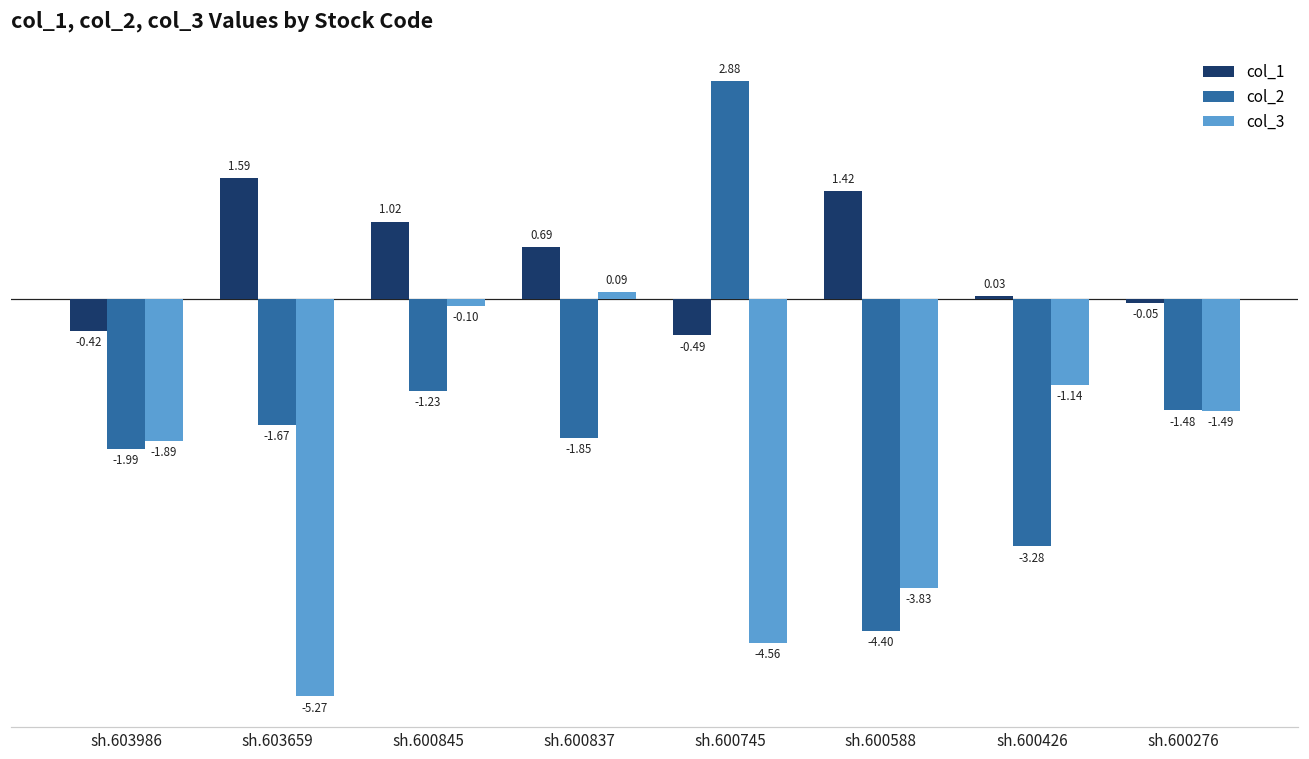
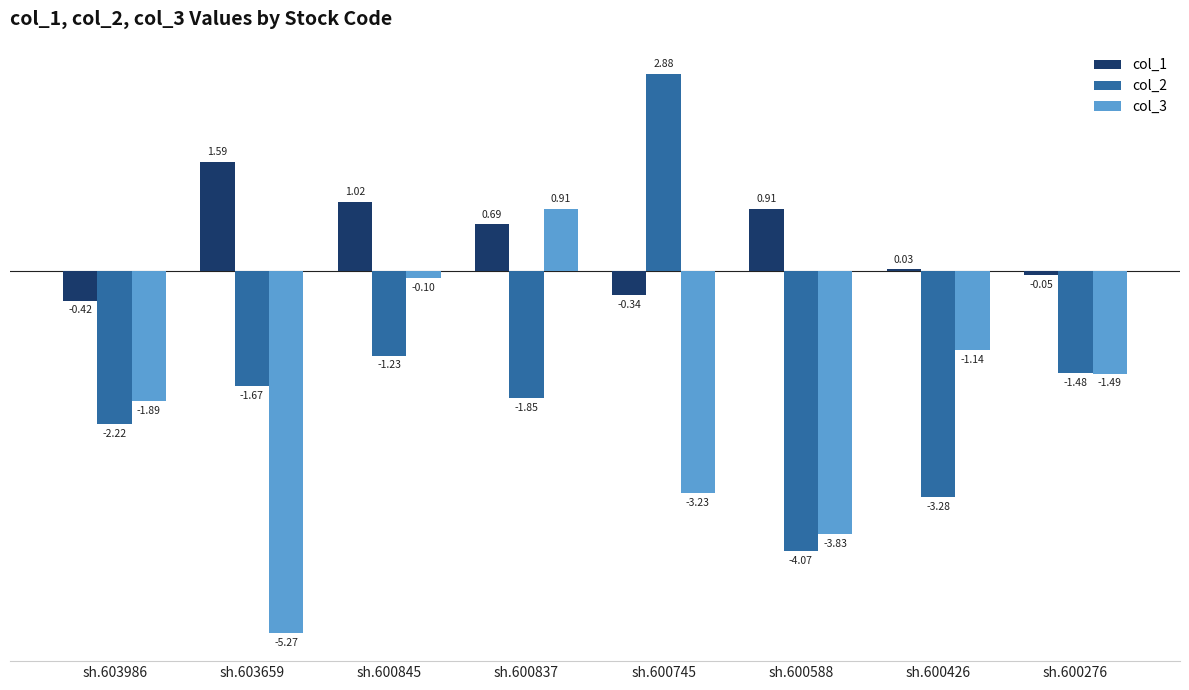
col_2, sh.603986: -1.99 -> -2.22
col_3, sh.600837: 0.09 -> 0.91
col_1, sh.600745: -0.49 -> -0.34
col_3, sh.600745: -4.56 -> -3.23
col_1, sh.600588: 1.42 -> 0.91
col_2, sh.600588: -4.40 -> -4.07
